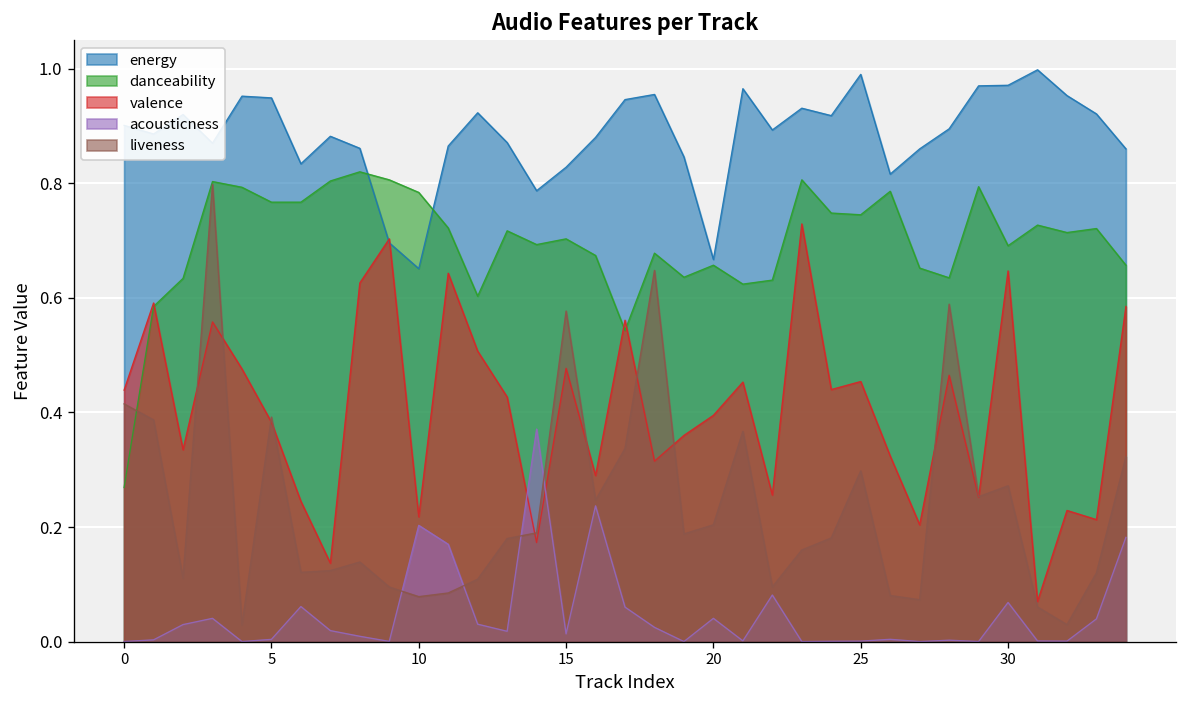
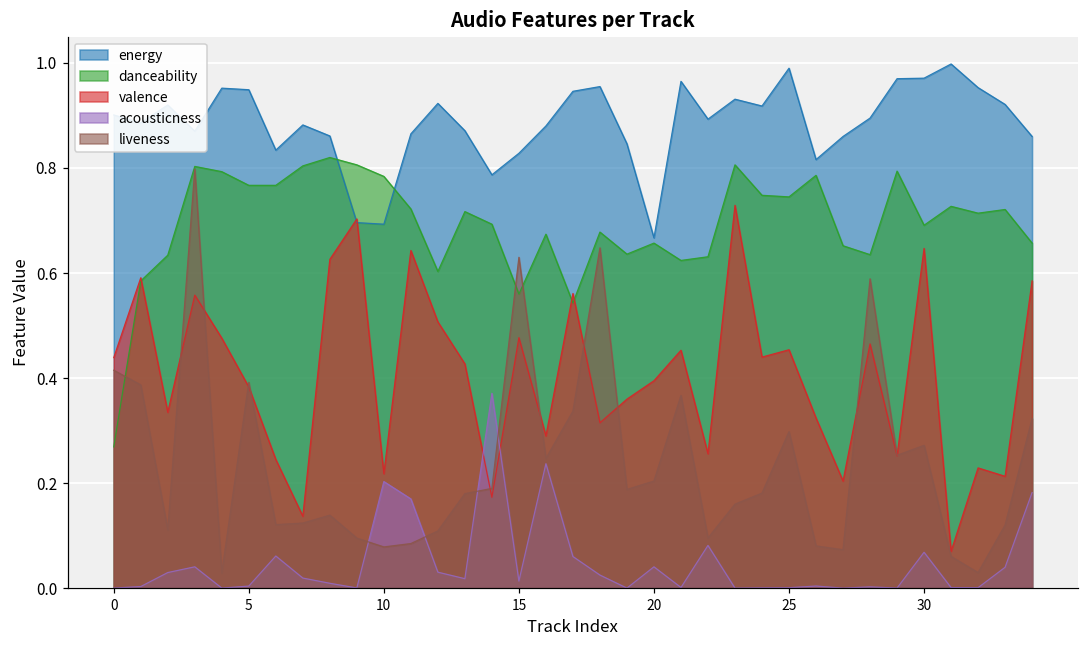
energy, 10: 0.65 -> 0.69
danceability, 15: 0.70 -> 0.56
liveness, 15: 0.58 -> 0.63
